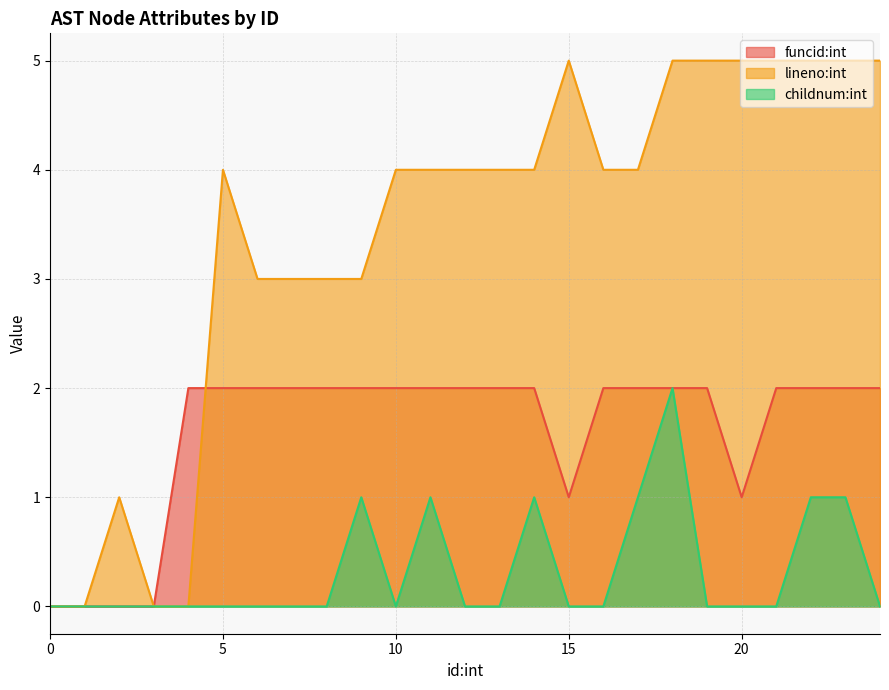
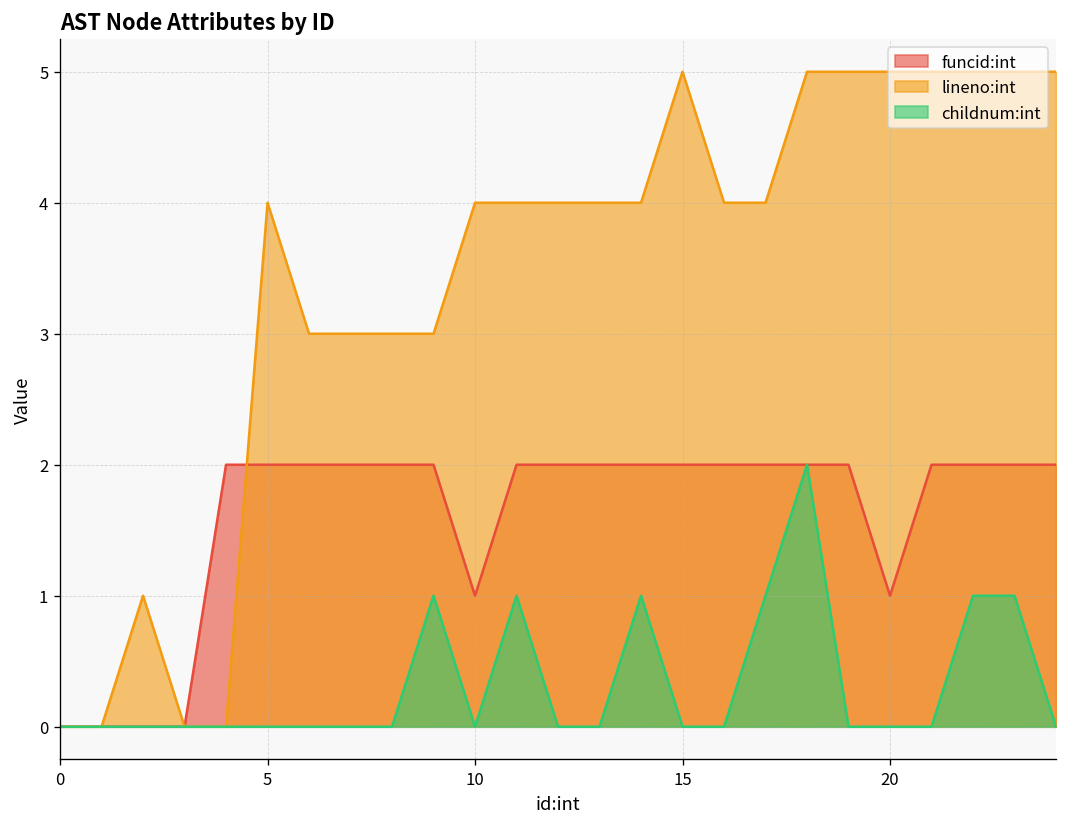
funcid:int, 10: 2 -> 1
funcid:int, 15: 1 -> 2
